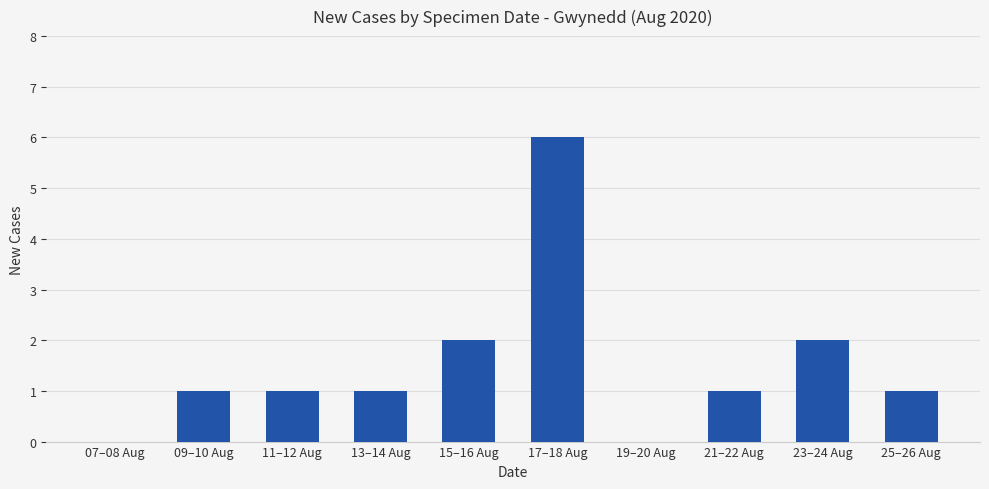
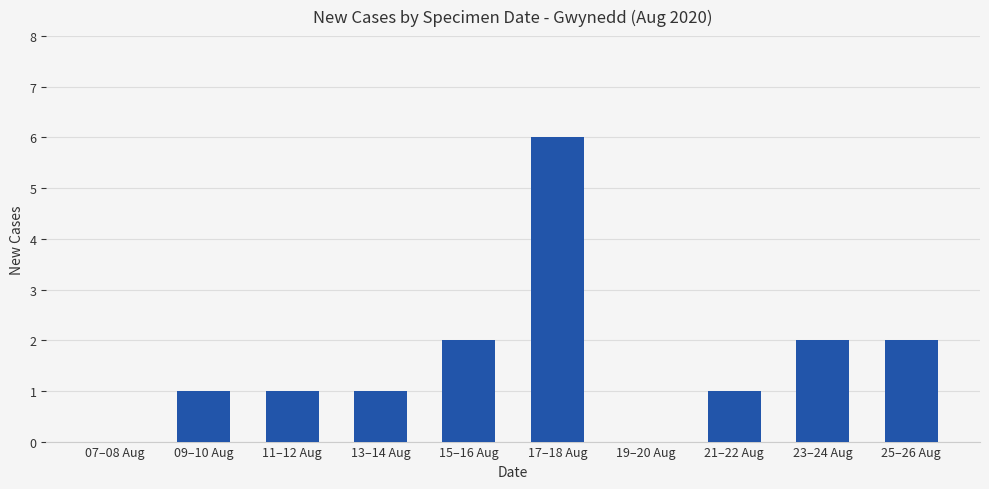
25–26 Aug: 1 -> 2
